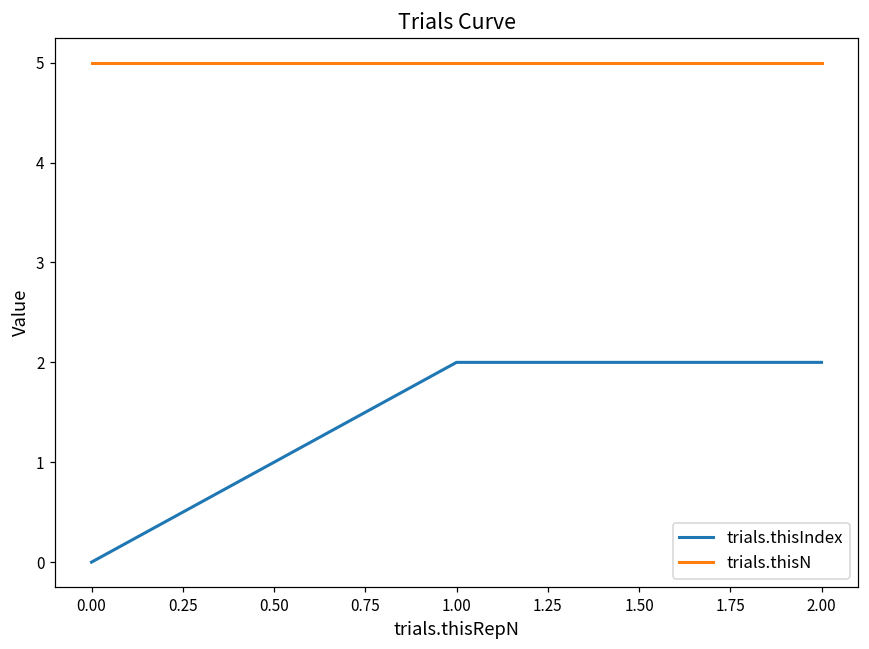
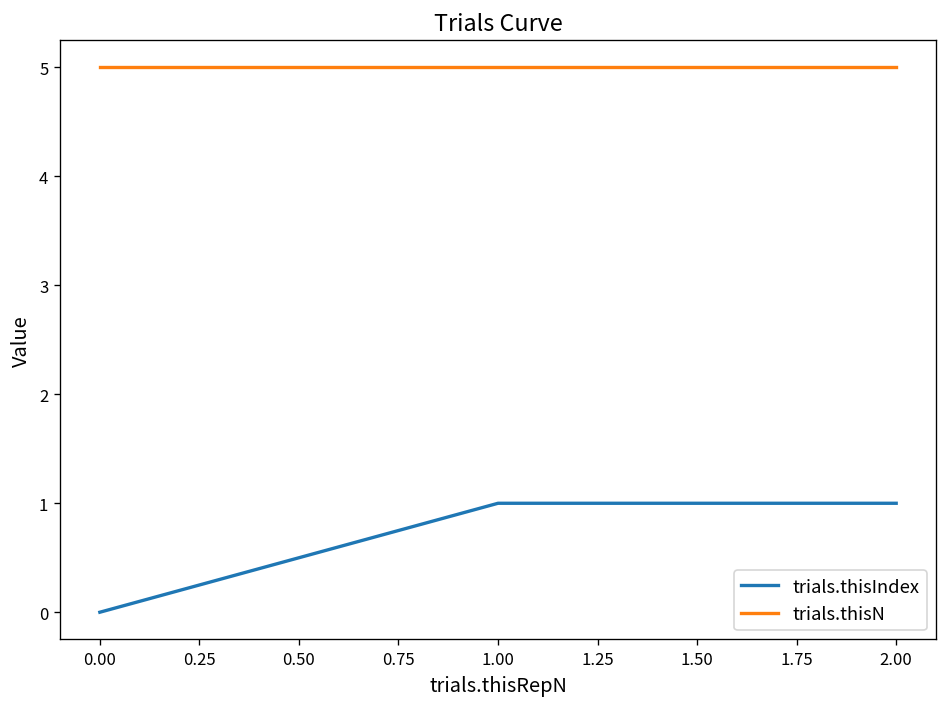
trials.thisIndex, 1.00: 2 -> 1
trials.thisIndex, 2.00: 2 -> 1
